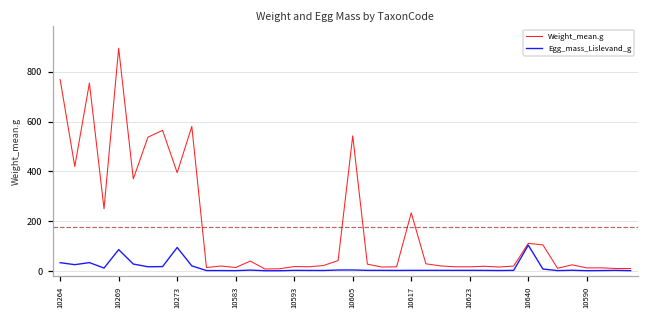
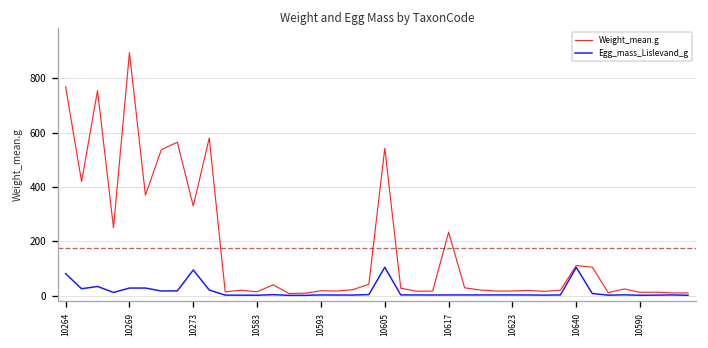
Egg_mass_Lislevand_g, 10264: 30 -> 80
Egg_mass_Lislevand_g, 10269: 90 -> 30
Weight_mean.g, 10273: 400 -> 330
Egg_mass_Lislevand_g, 10605: 0 -> 100
